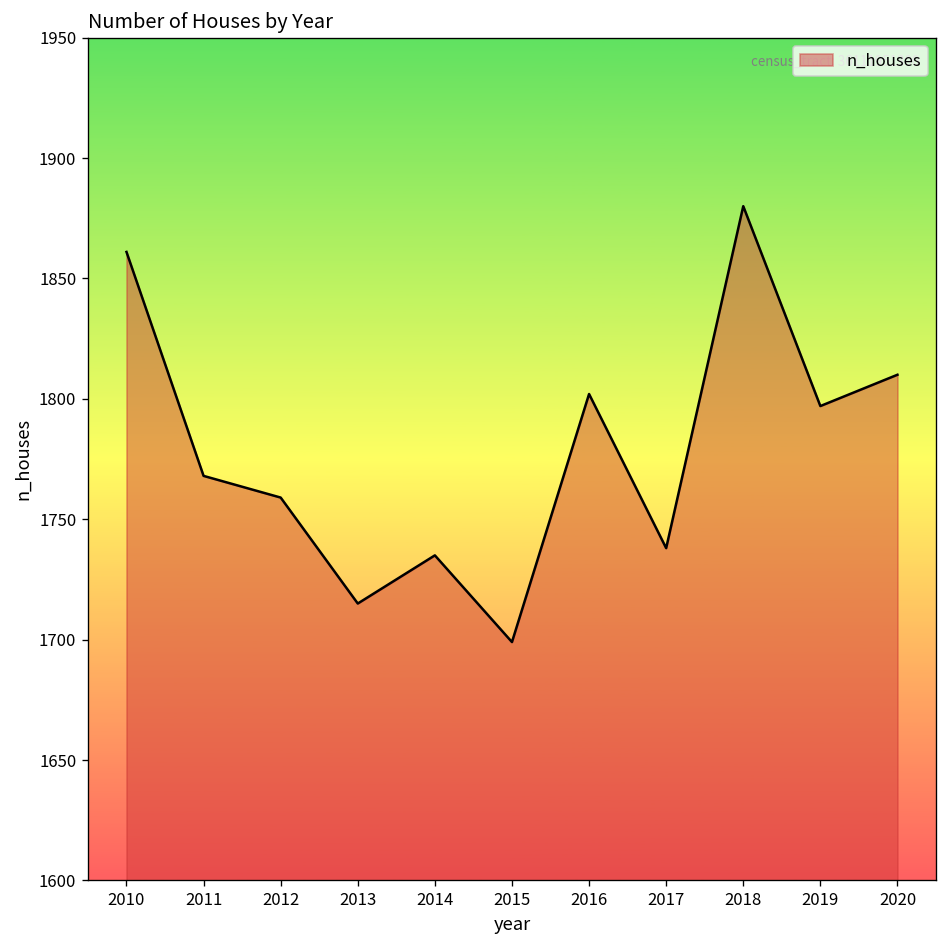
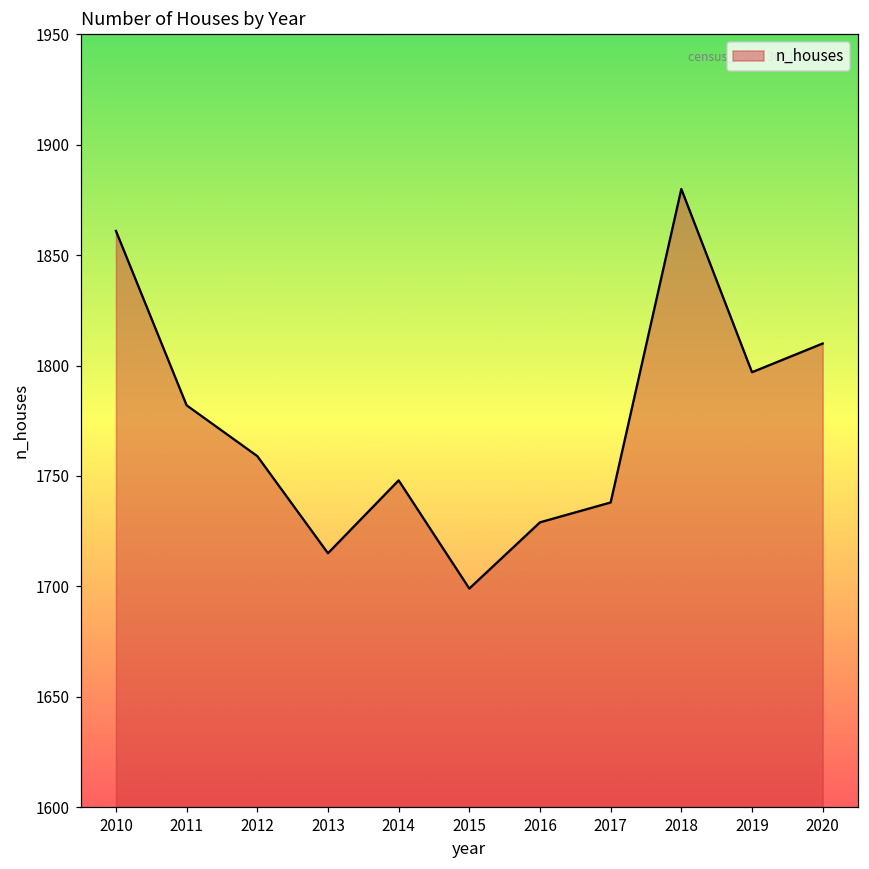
2011: 1768 -> 1782
2014: 1735 -> 1748
2016: 1802 -> 1729
